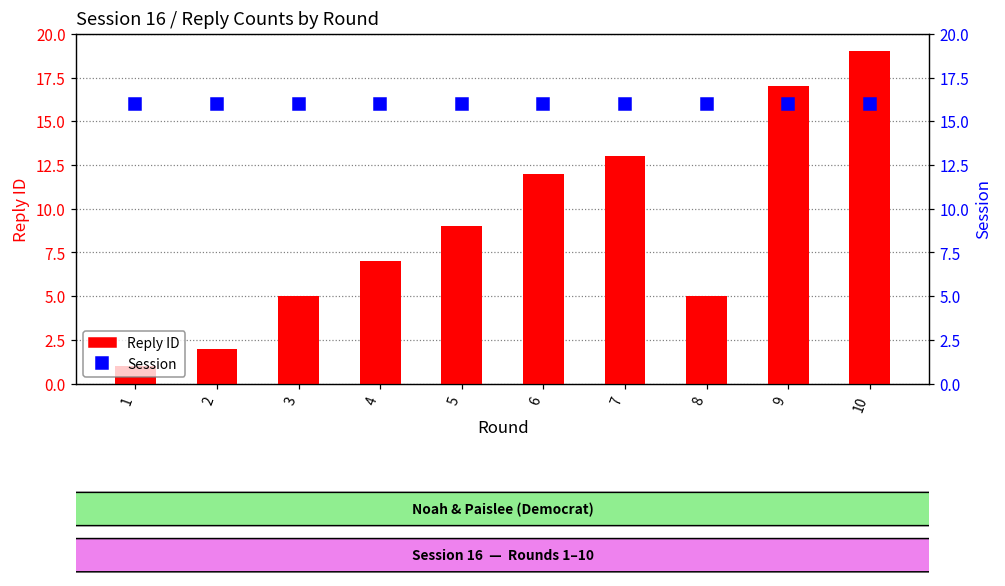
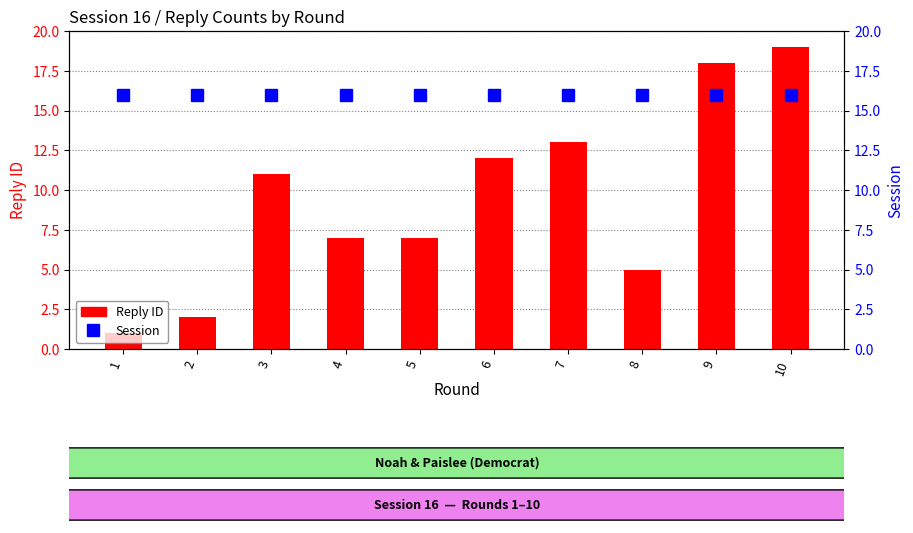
Reply ID, 3: 5 -> 11
Reply ID, 5: 9 -> 7
Reply ID, 9: 17 -> 18
